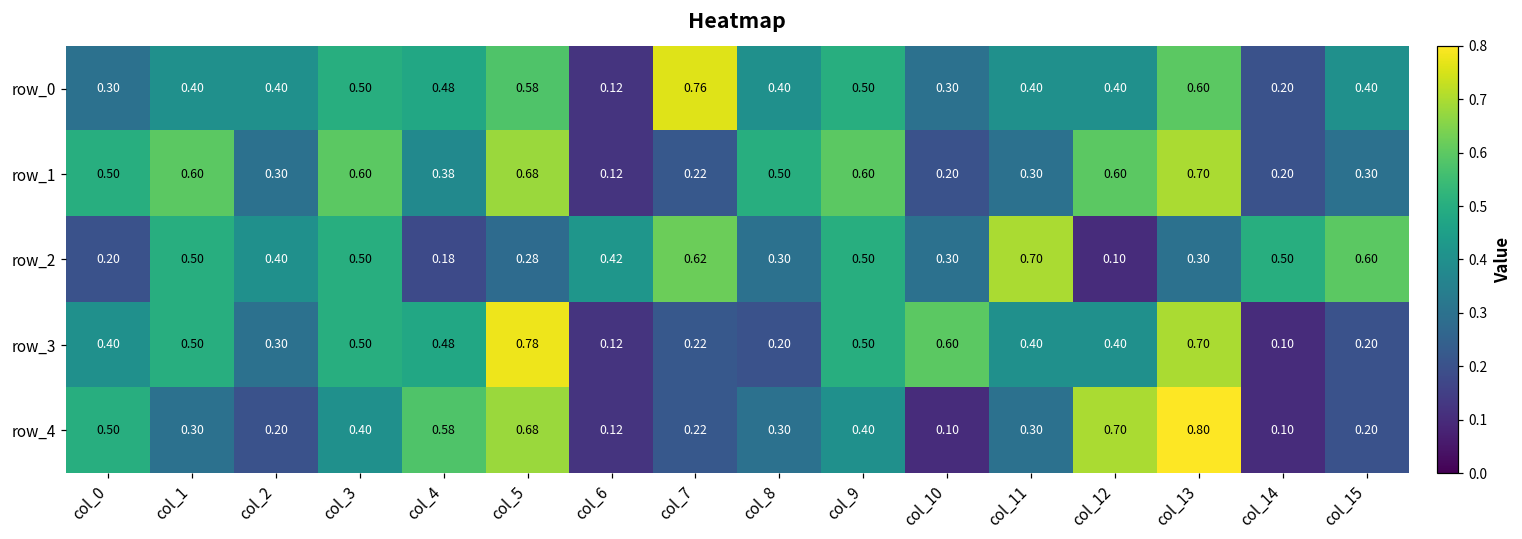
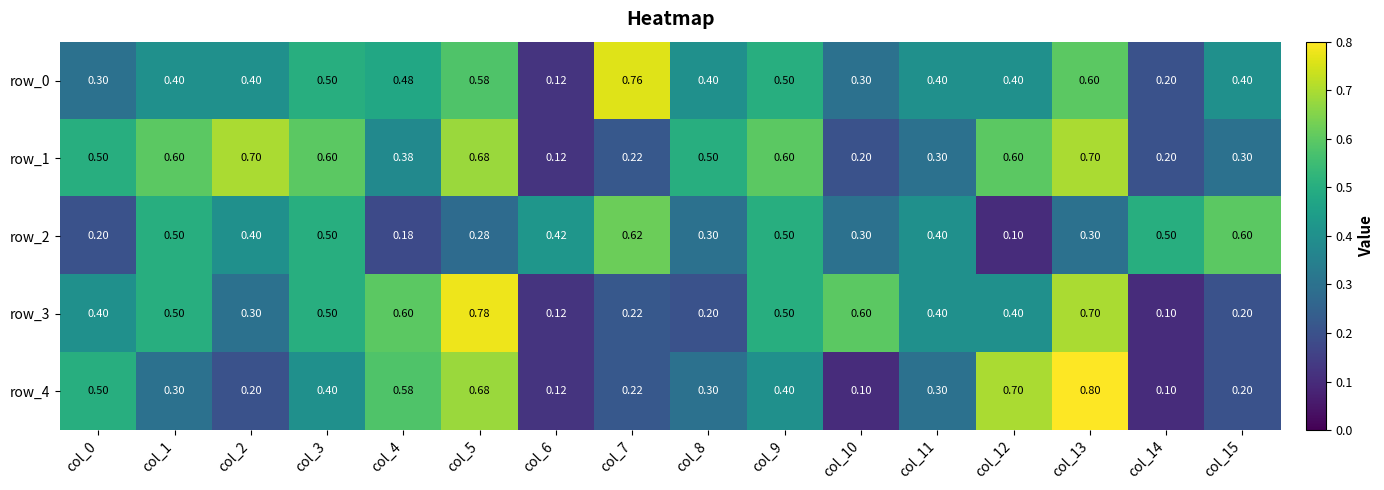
row_1, col_2: 0.30 -> 0.70
row_2, col_11: 0.70 -> 0.40
row_3, col_4: 0.48 -> 0.60
